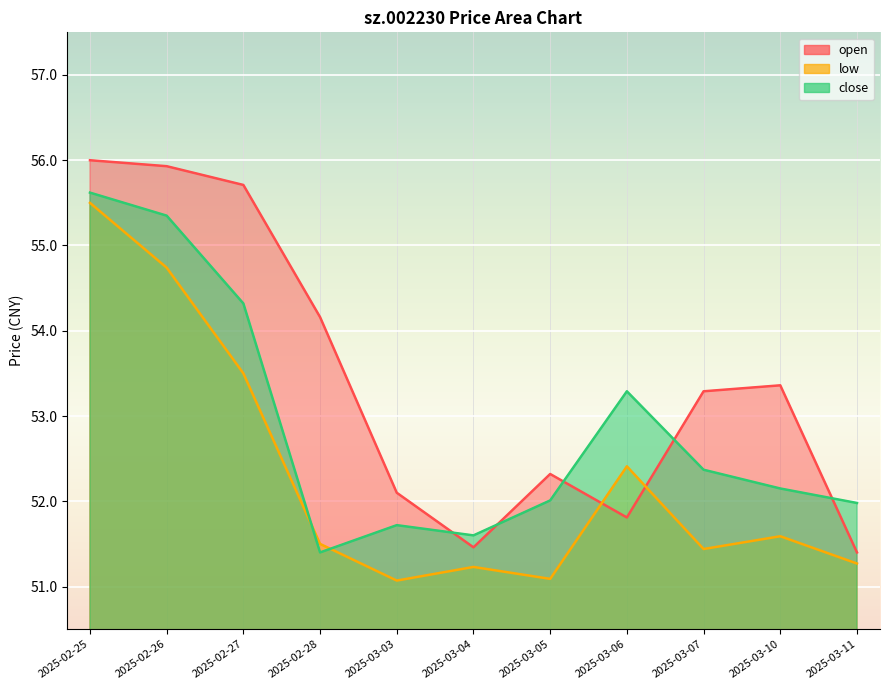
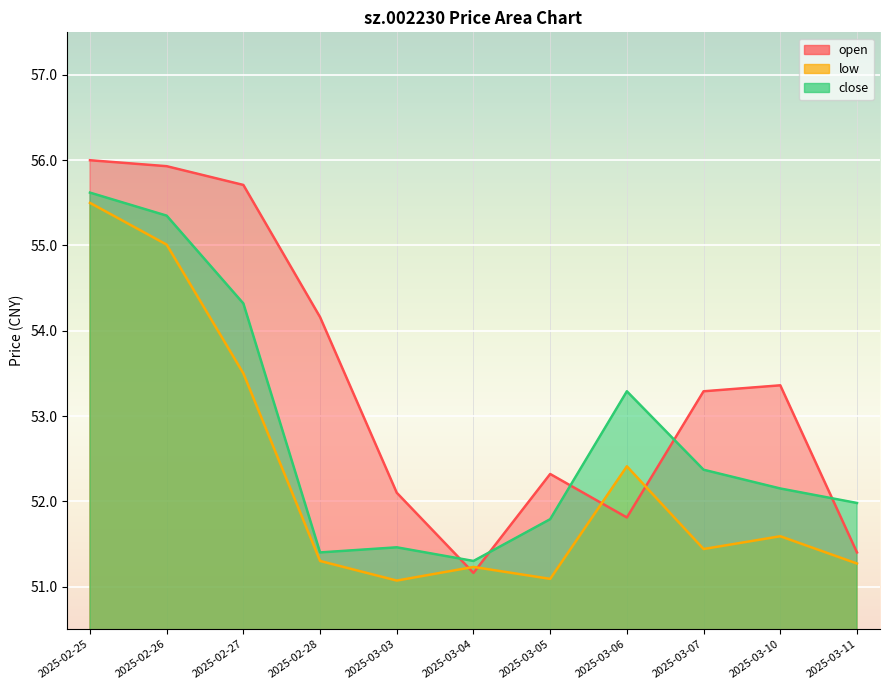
low, 2025-02-26: 54.7 -> 55.0
low, 2025-02-28: 51.5 -> 51.3
close, 2025-03-03: 51.7 -> 51.5
open, 2025-03-04: 51.5 -> 51.2
close, 2025-03-04: 51.6 -> 51.3
close, 2025-03-05: 52.0 -> 51.8
